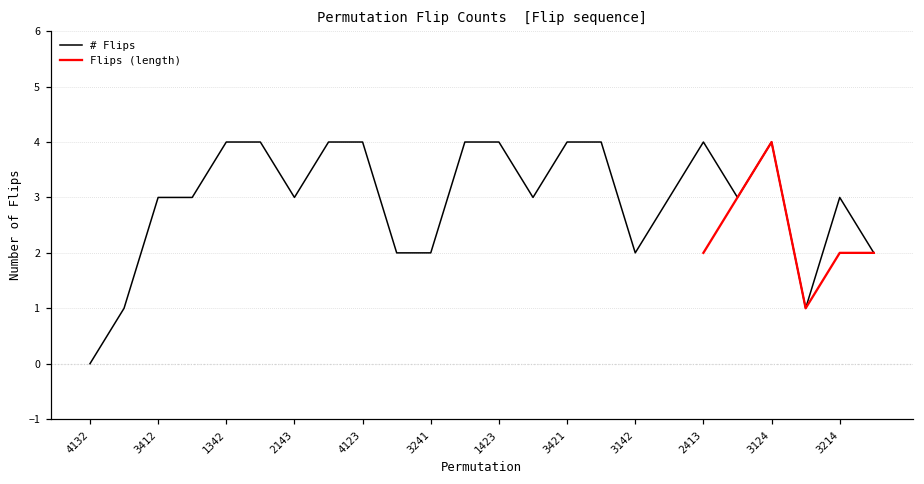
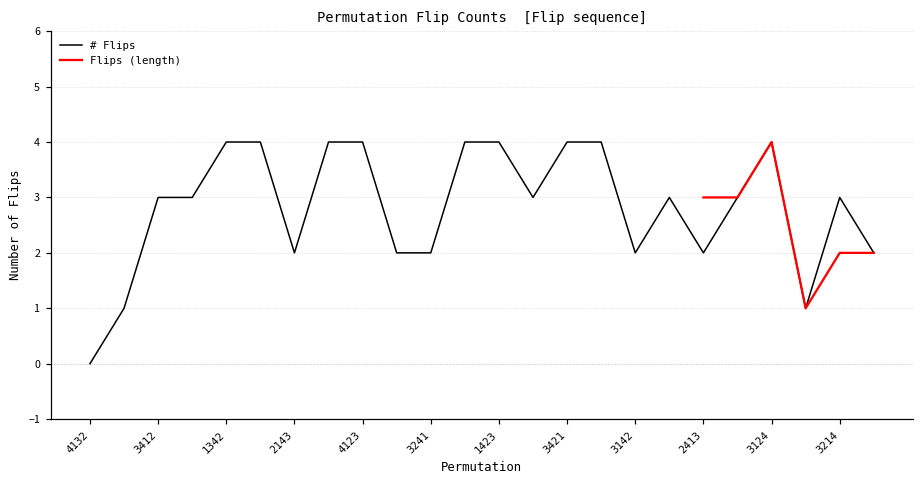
# Flips, 2143: 3 -> 2
# Flips, 2413: 4 -> 2
Flips (length), 2413: 2 -> 3
